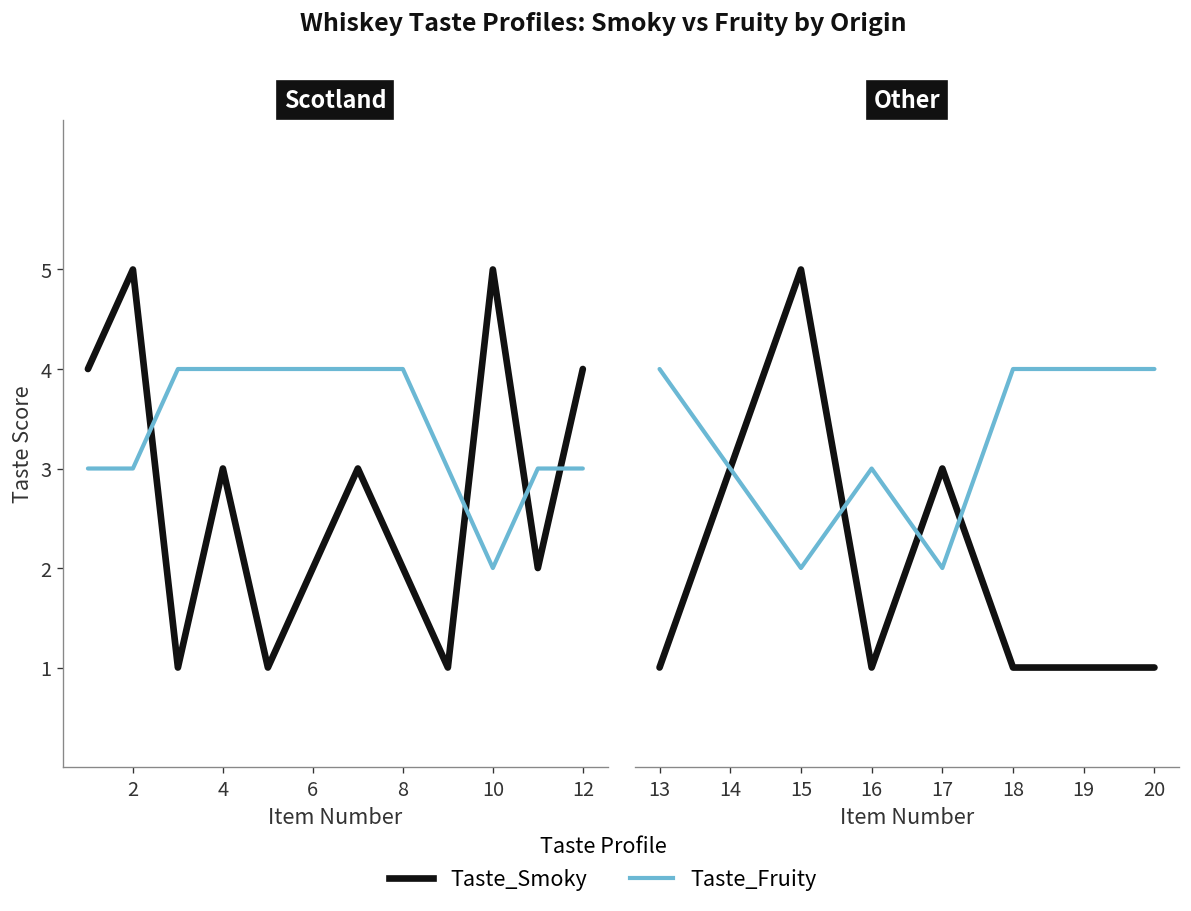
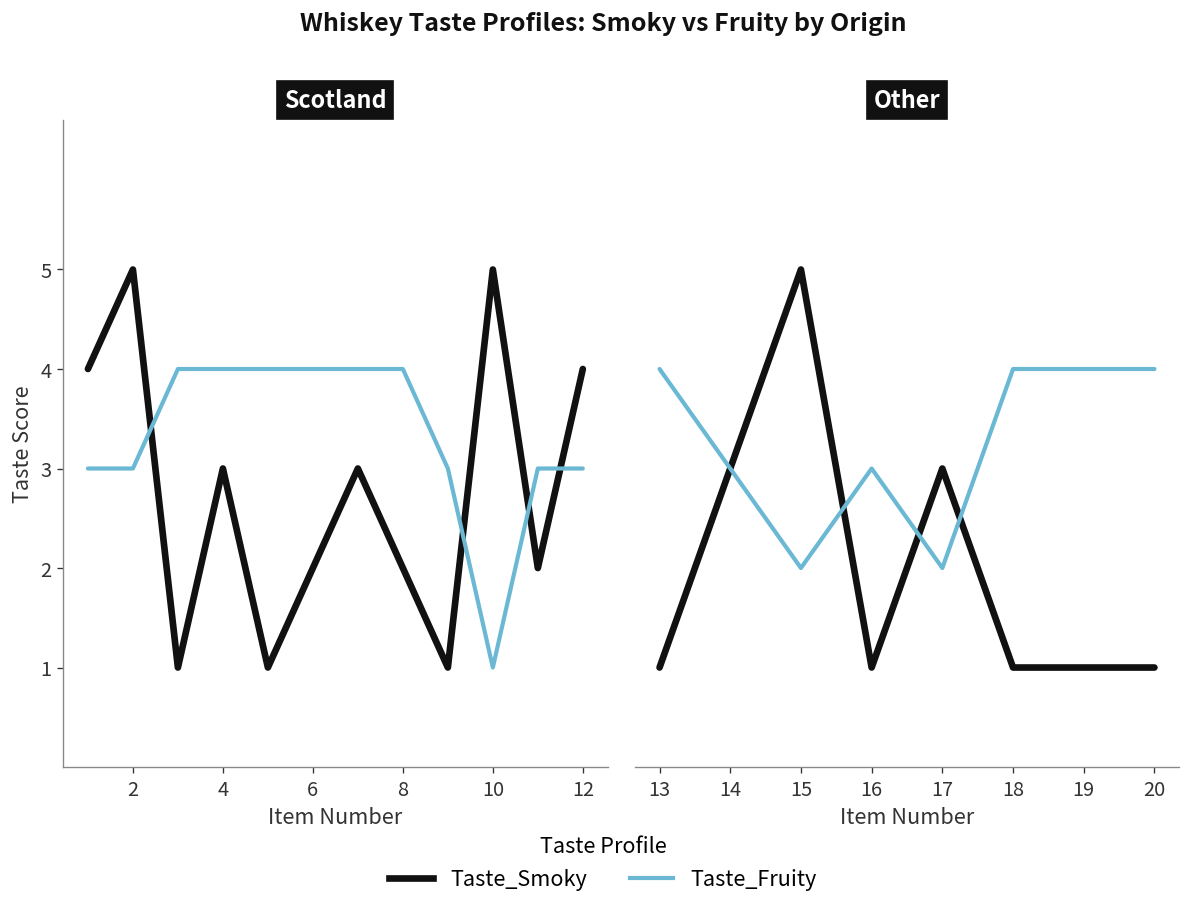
Scotland, Taste_Fruity, 10: 2 -> 1
